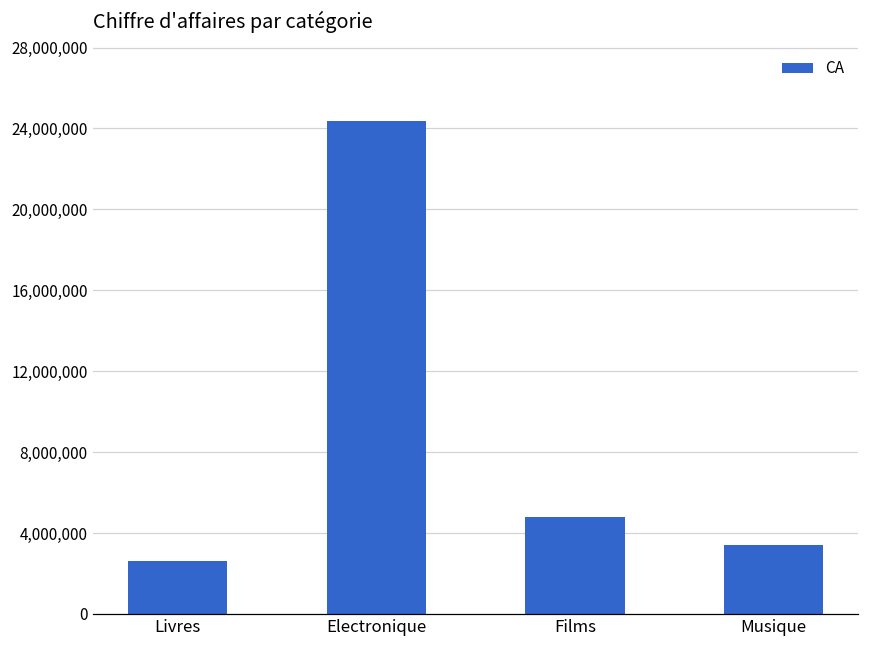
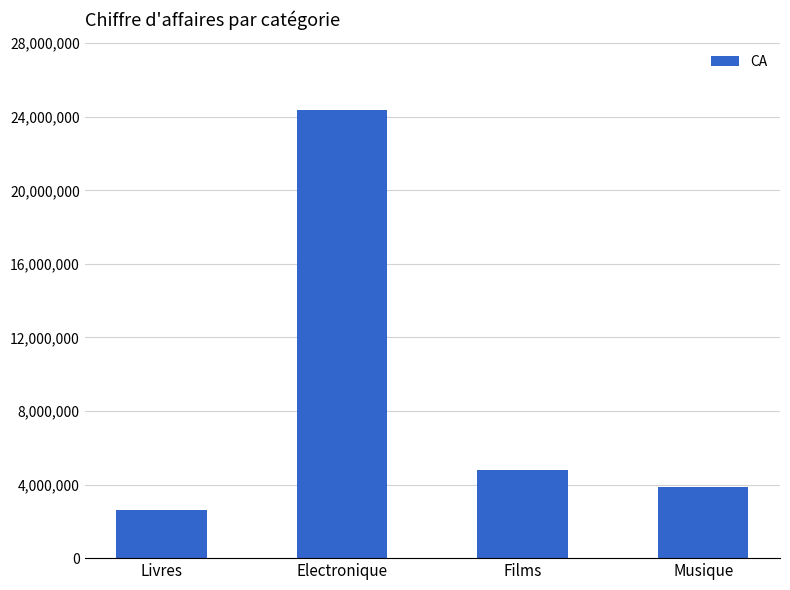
Musique: 3,400,000 -> 3,900,000
